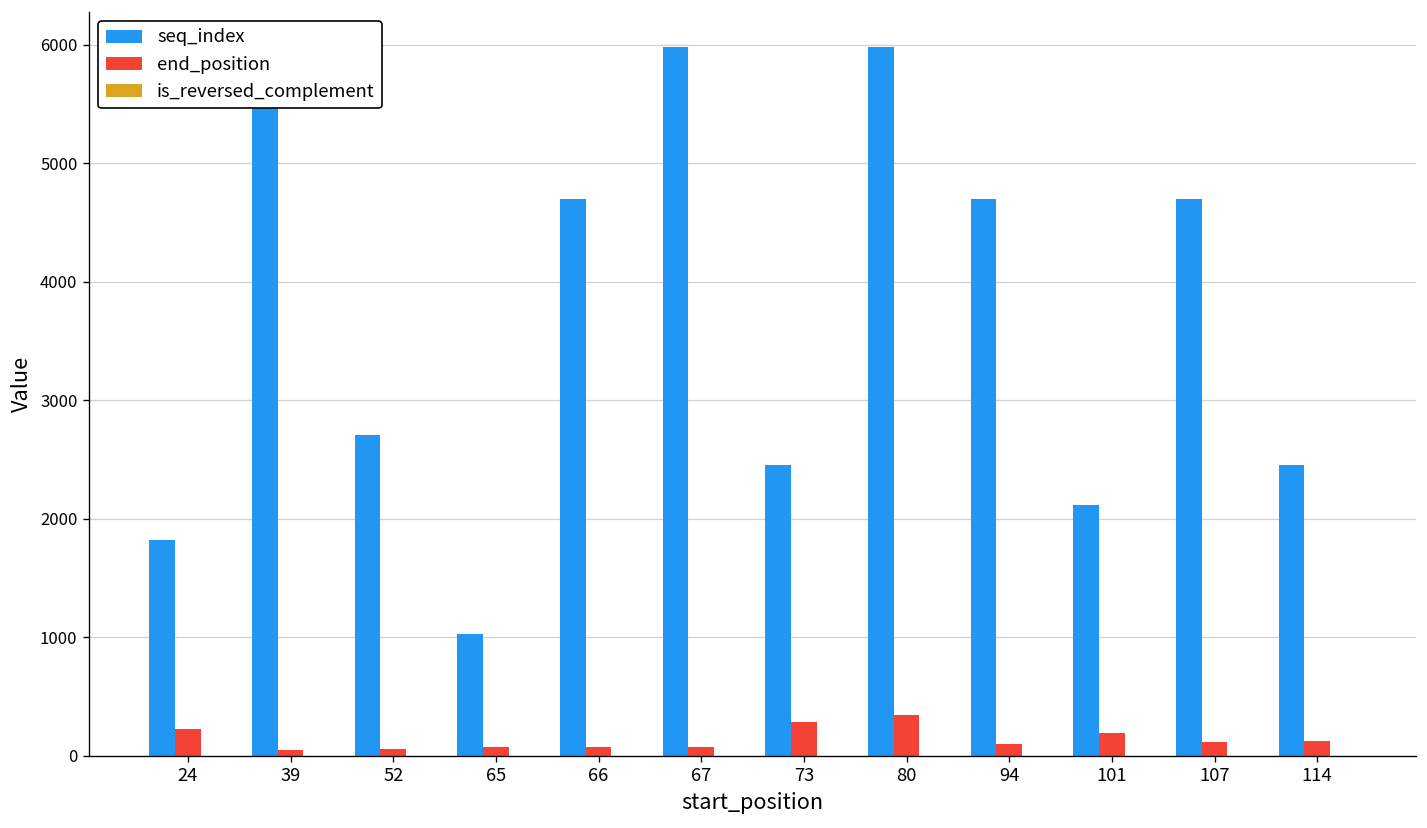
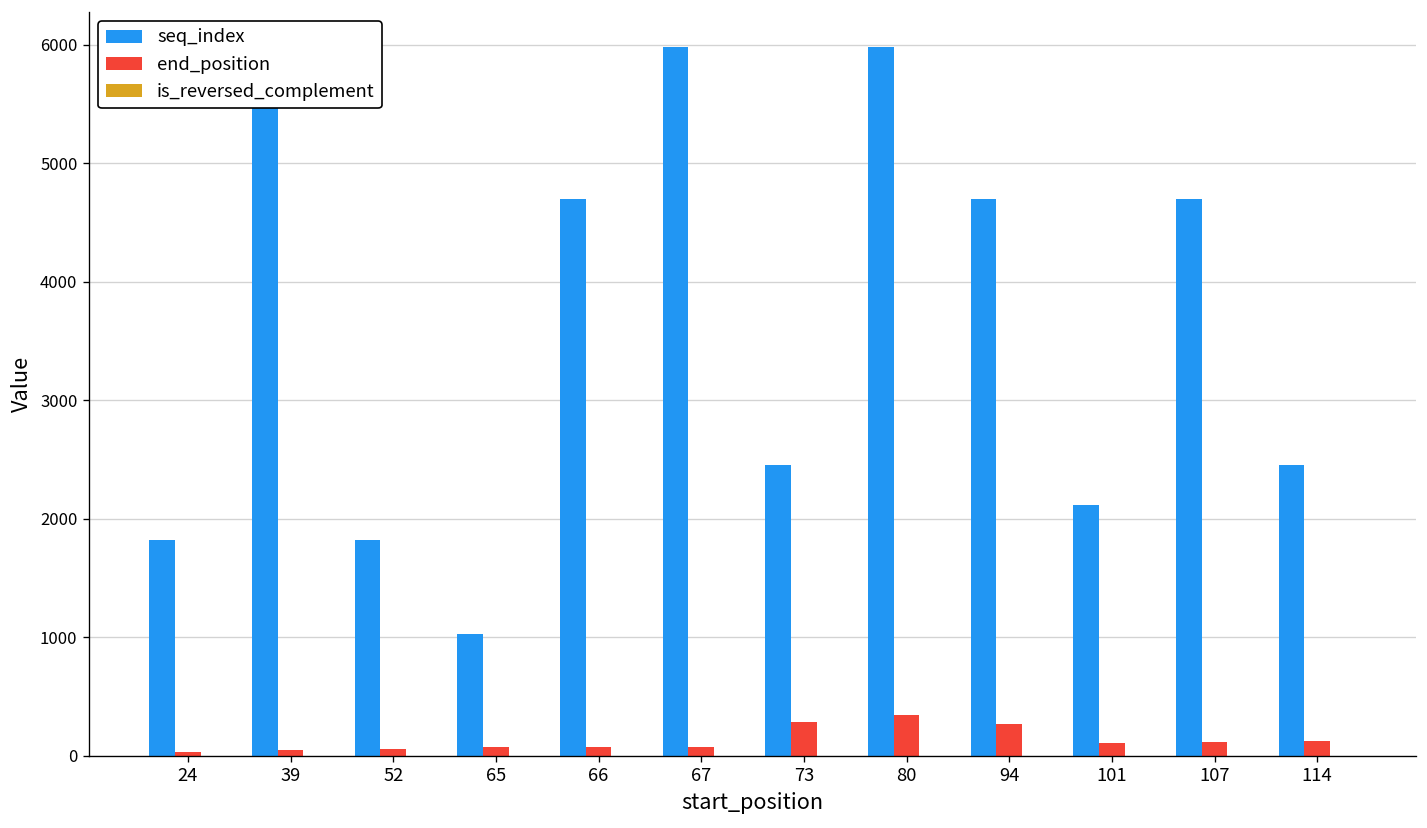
end_position, 24: 200 -> 0
seq_index, 52: 2700 -> 1800
end_position, 94: 100 -> 300
end_position, 101: 200 -> 100
